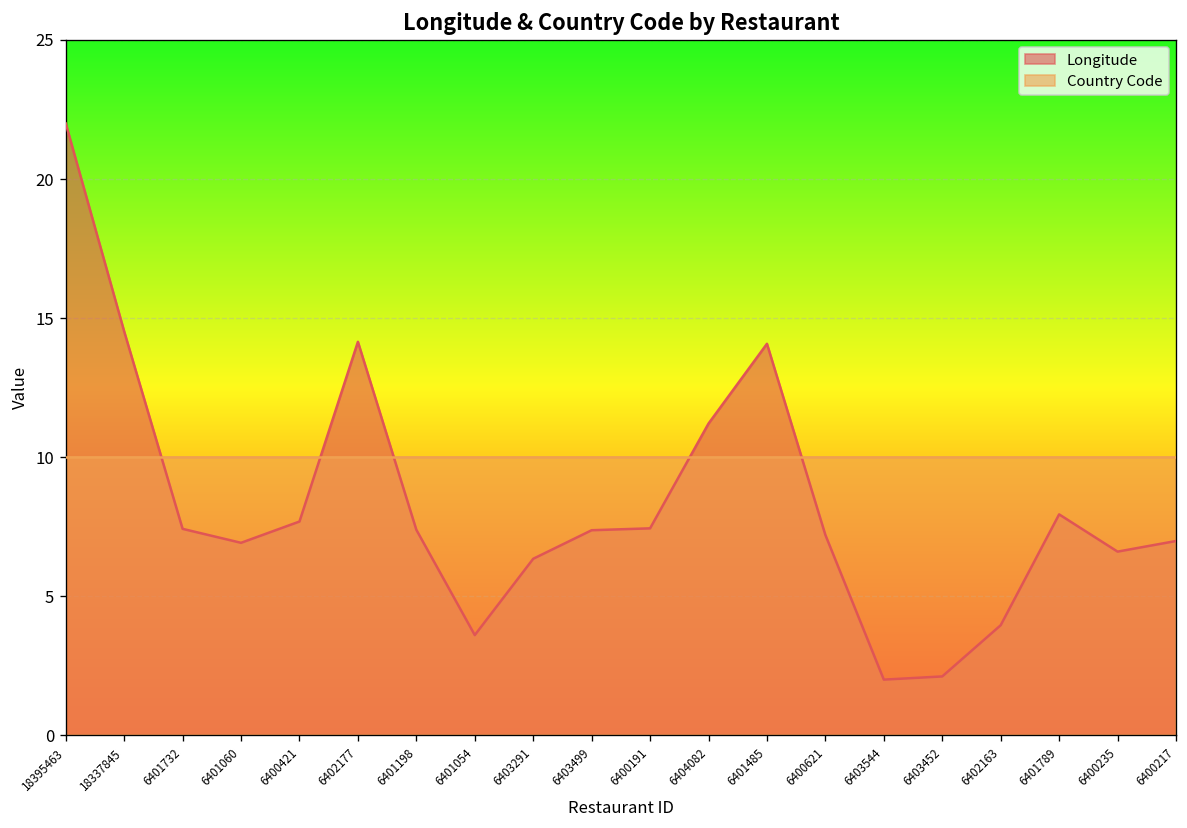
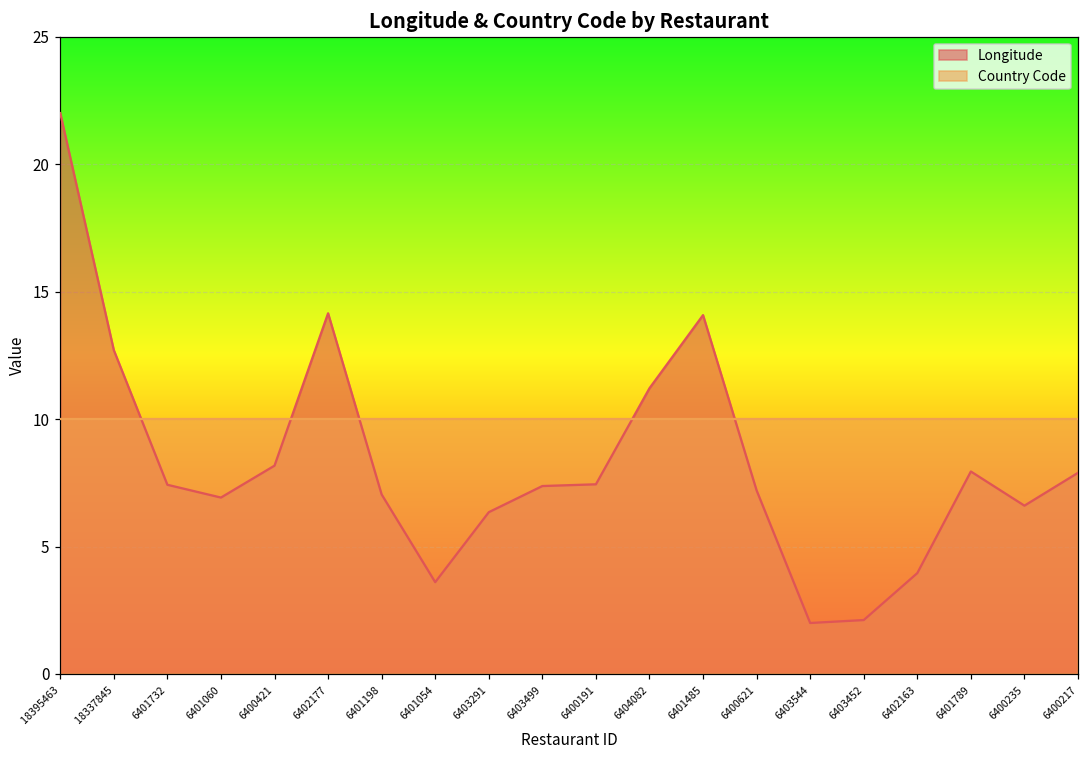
Longitude, 18337845: 14.5 -> 12.7
Longitude, 6400421: 7.7 -> 8.2
Longitude, 6401198: 7.4 -> 7.0
Longitude, 6400217: 7.0 -> 7.9
